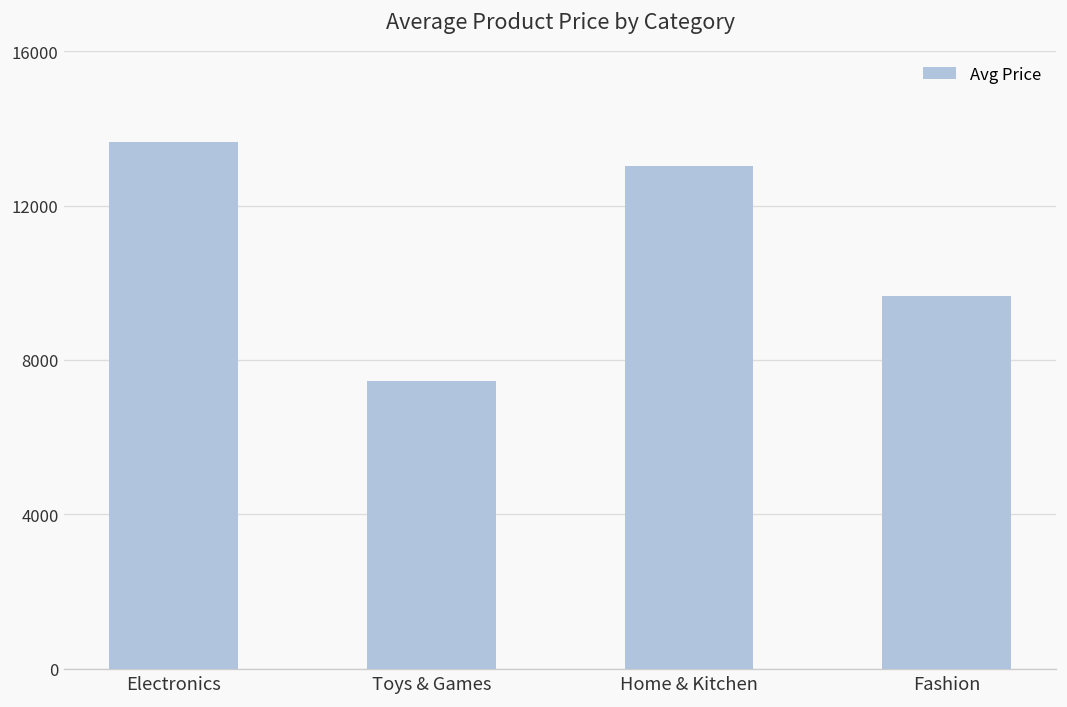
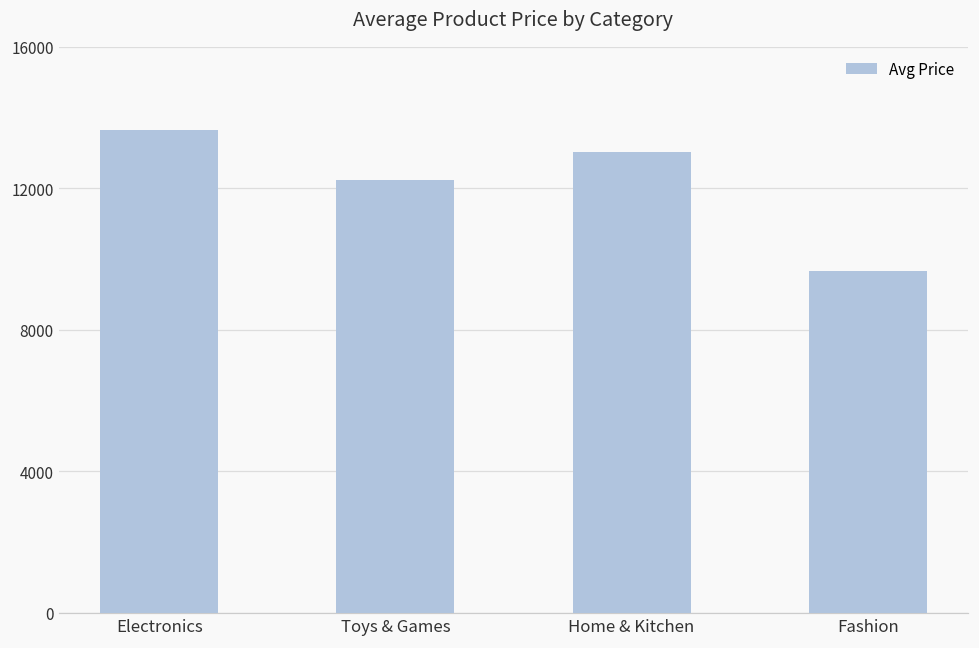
Toys & Games: 7500 -> 12200
